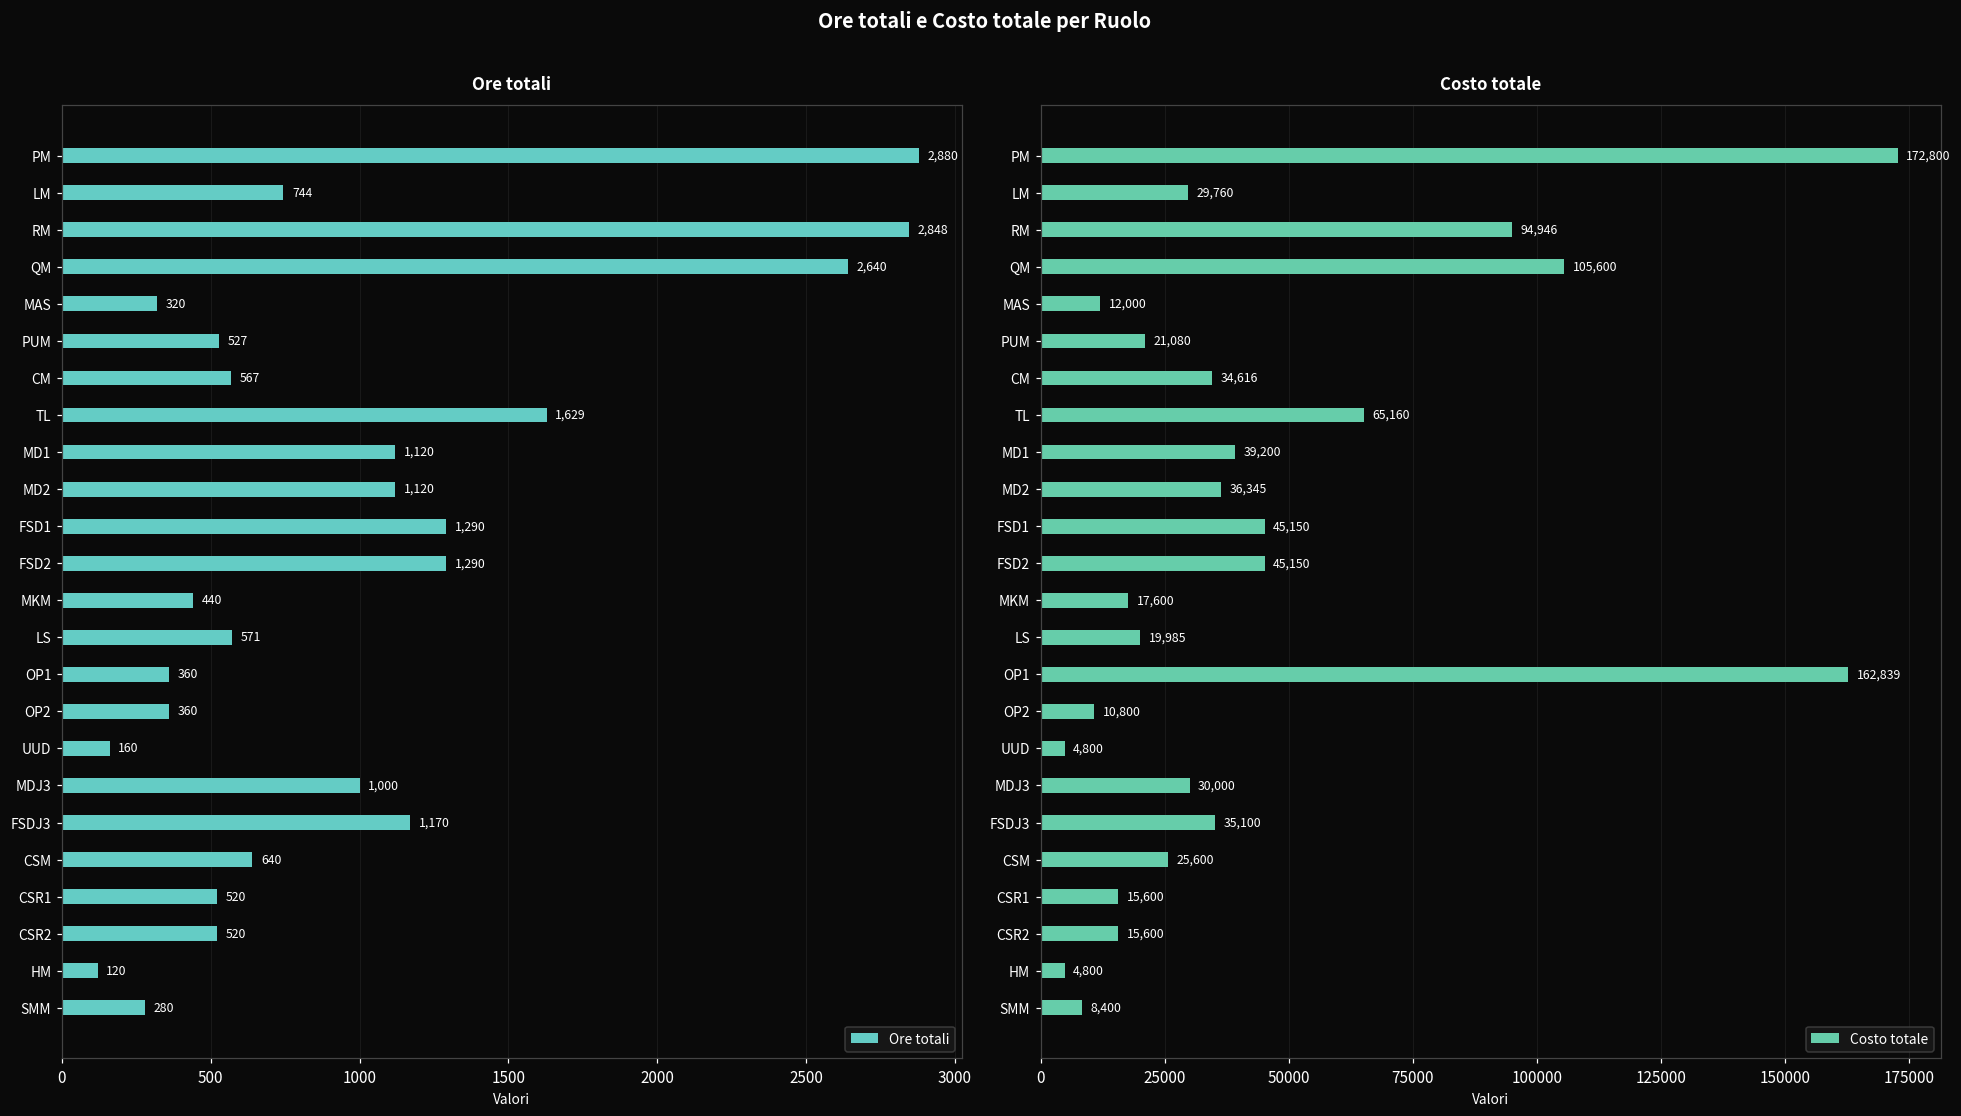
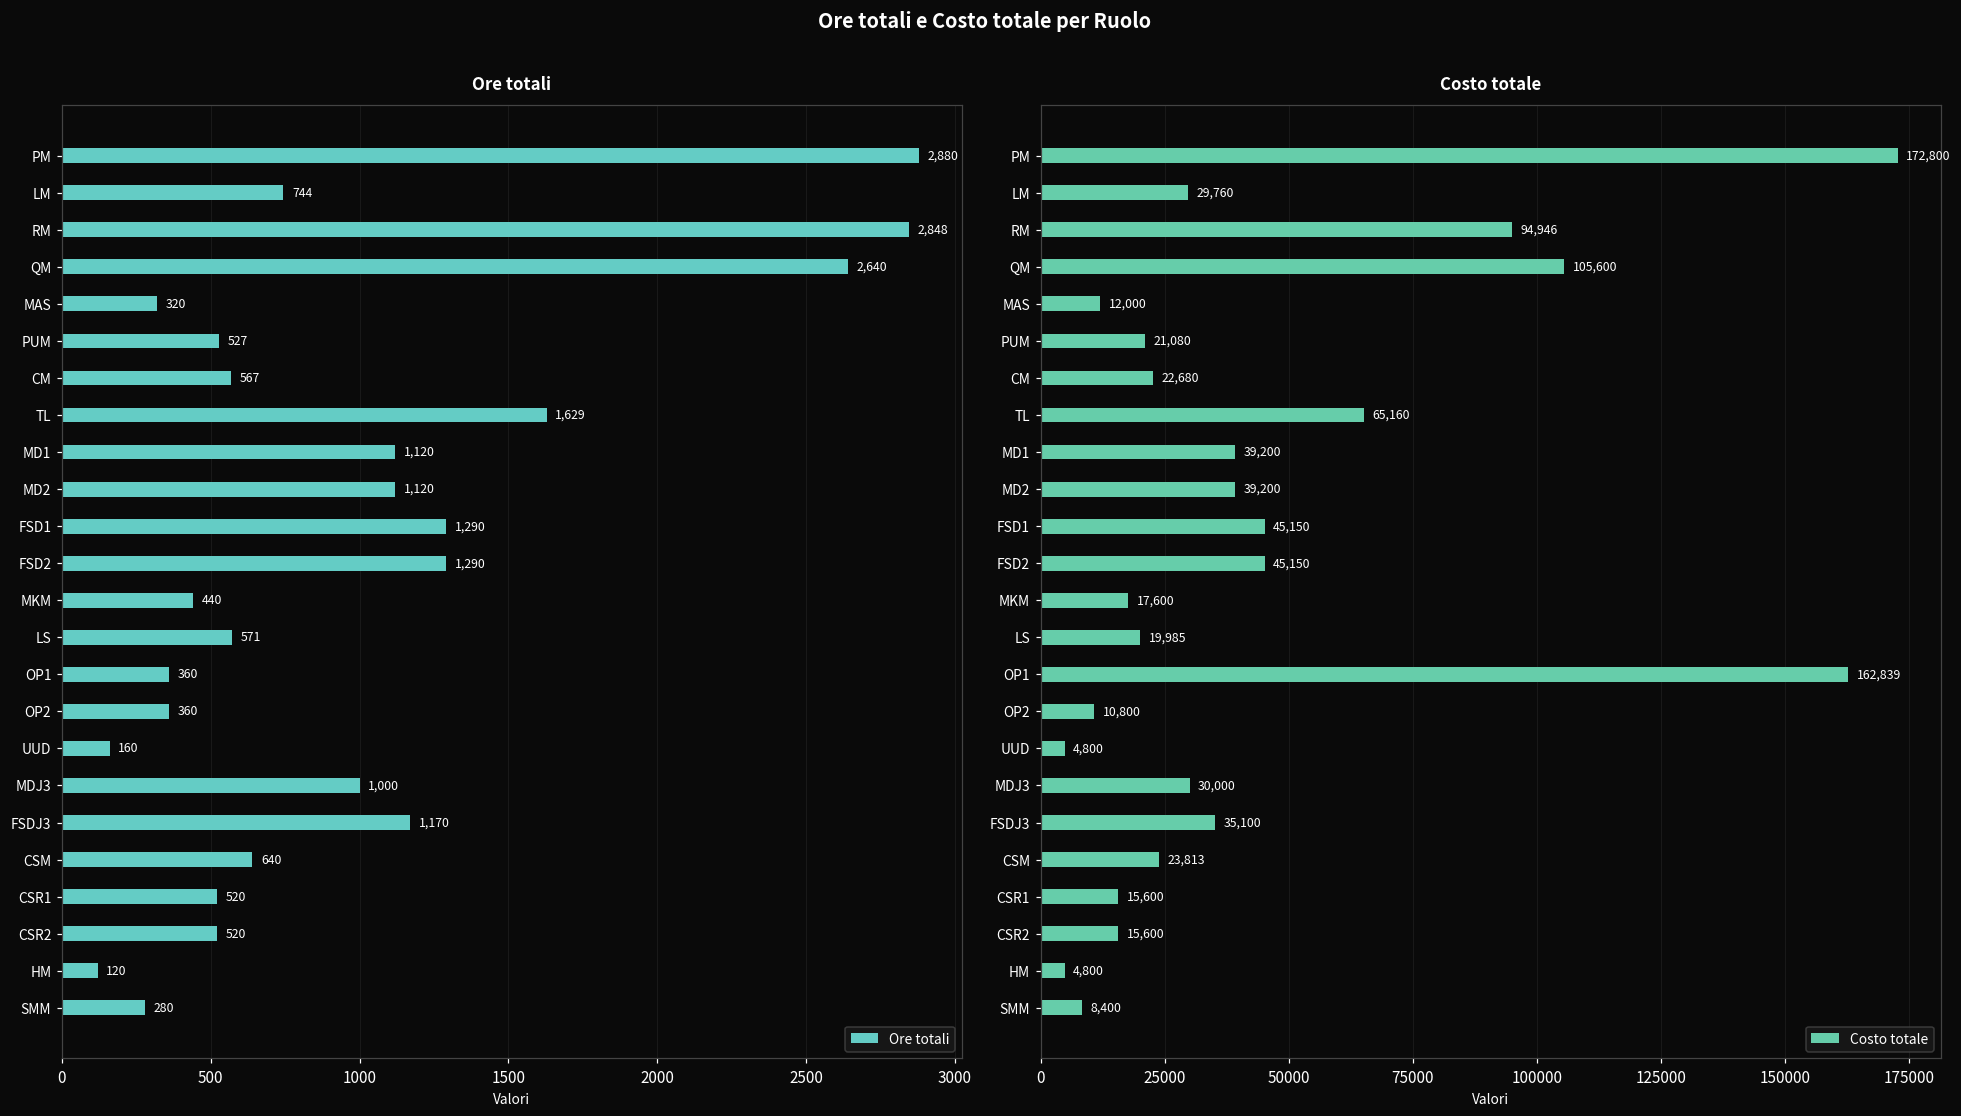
Costo totale, CM: 34,616 -> 22,680
Costo totale, MD2: 36,345 -> 39,200
Costo totale, CSM: 25,600 -> 23,813
